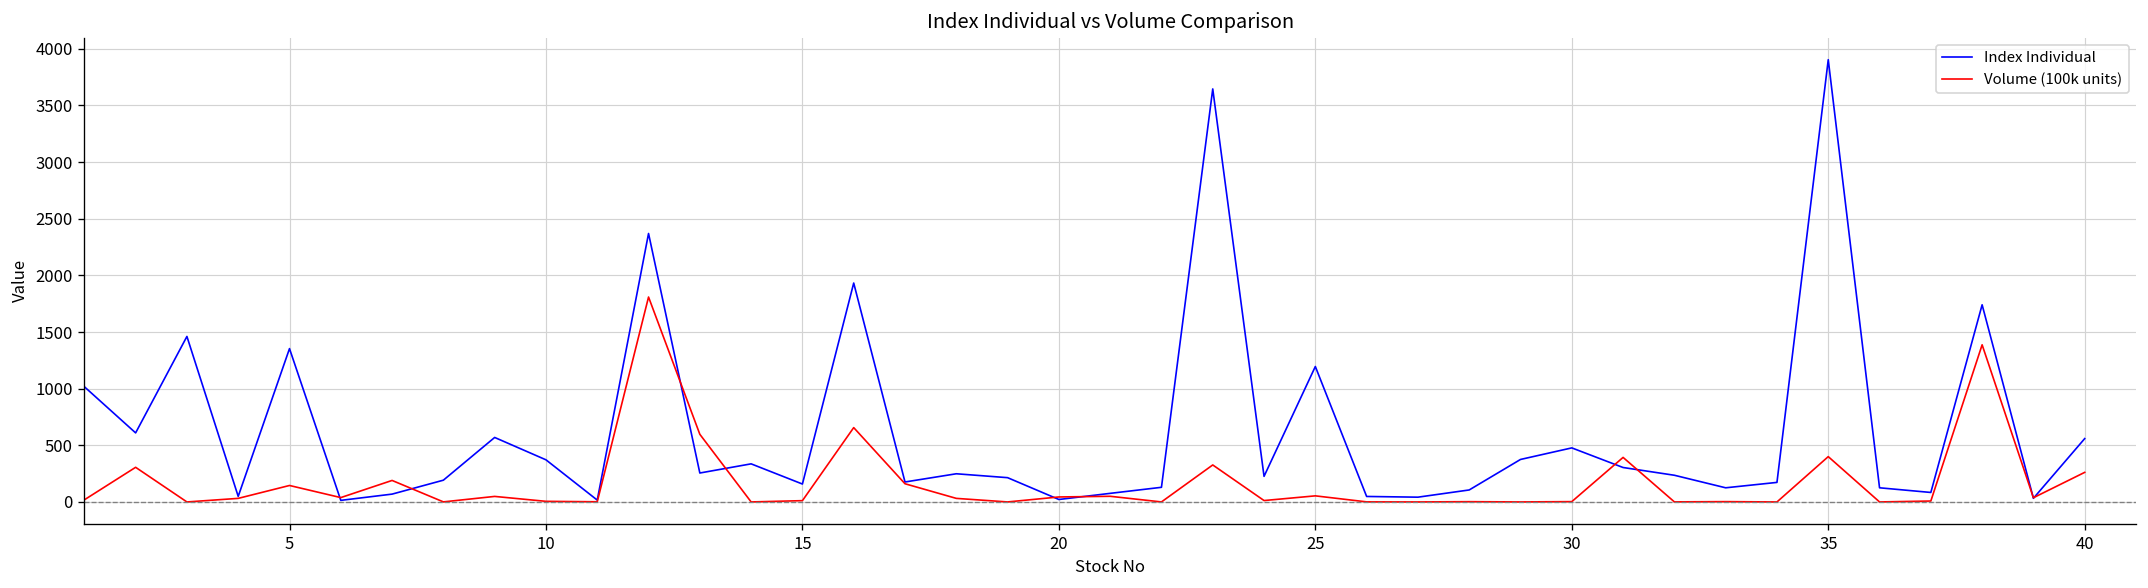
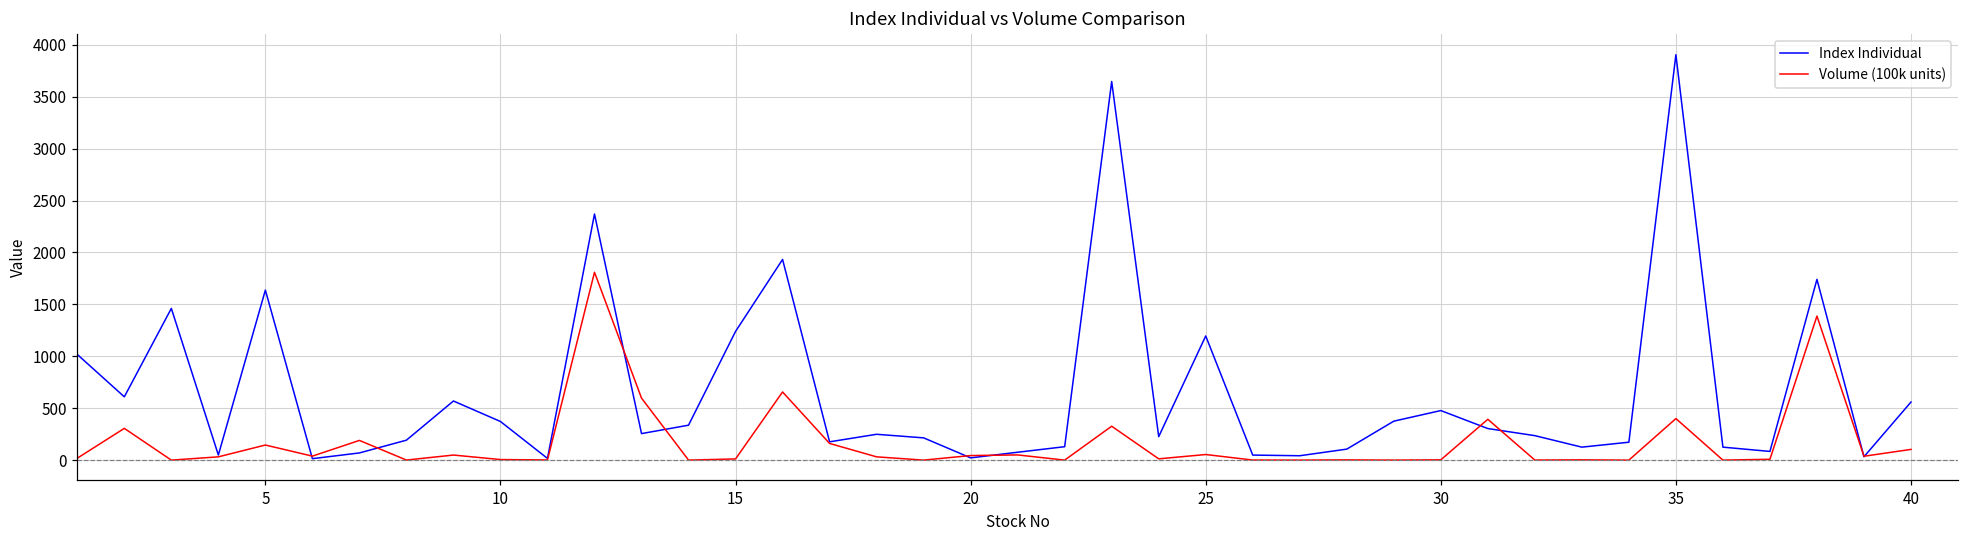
Index Individual, 5: 1400 -> 1600
Index Individual, 15: 200 -> 1200
Volume (100k units), 40: 300 -> 100
